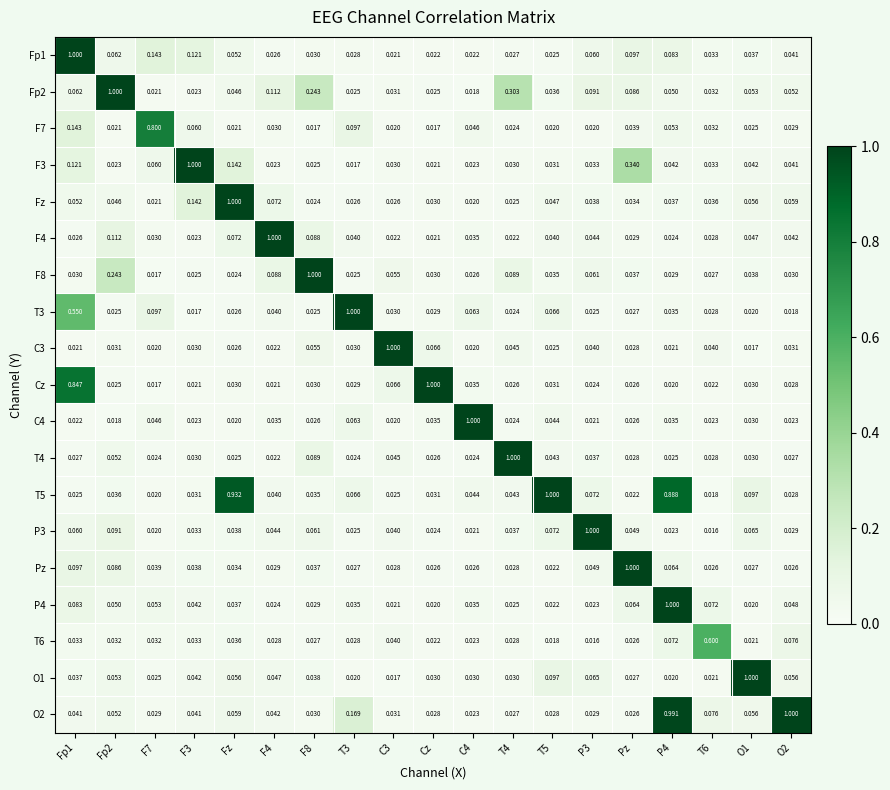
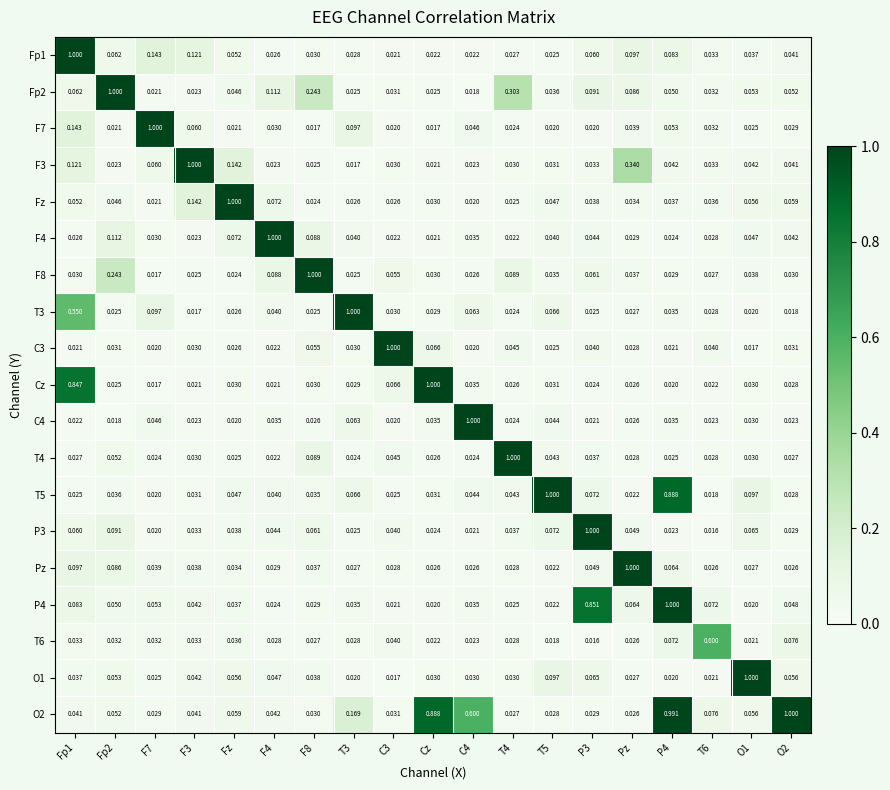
F7, F7: 0.800 -> 1.000
T5, Fz: 0.932 -> 0.047
P4, P3: 0.023 -> 0.851
O2, Cz: 0.028 -> 0.888
O2, C4: 0.023 -> 0.600
